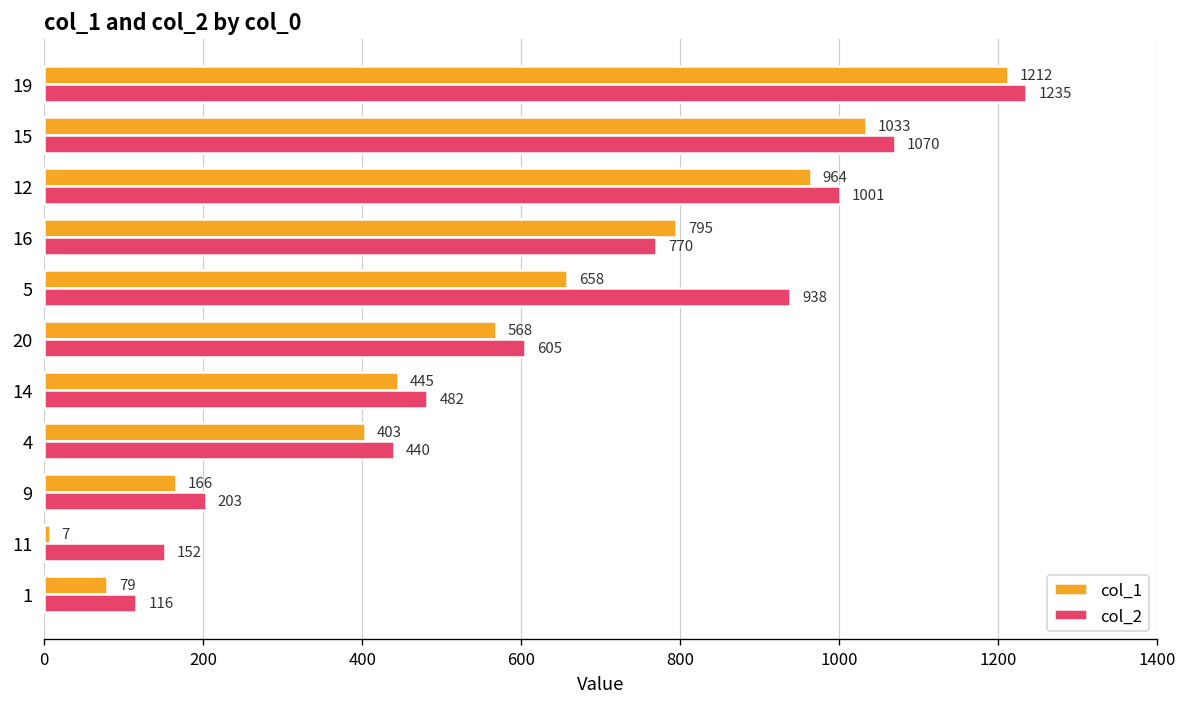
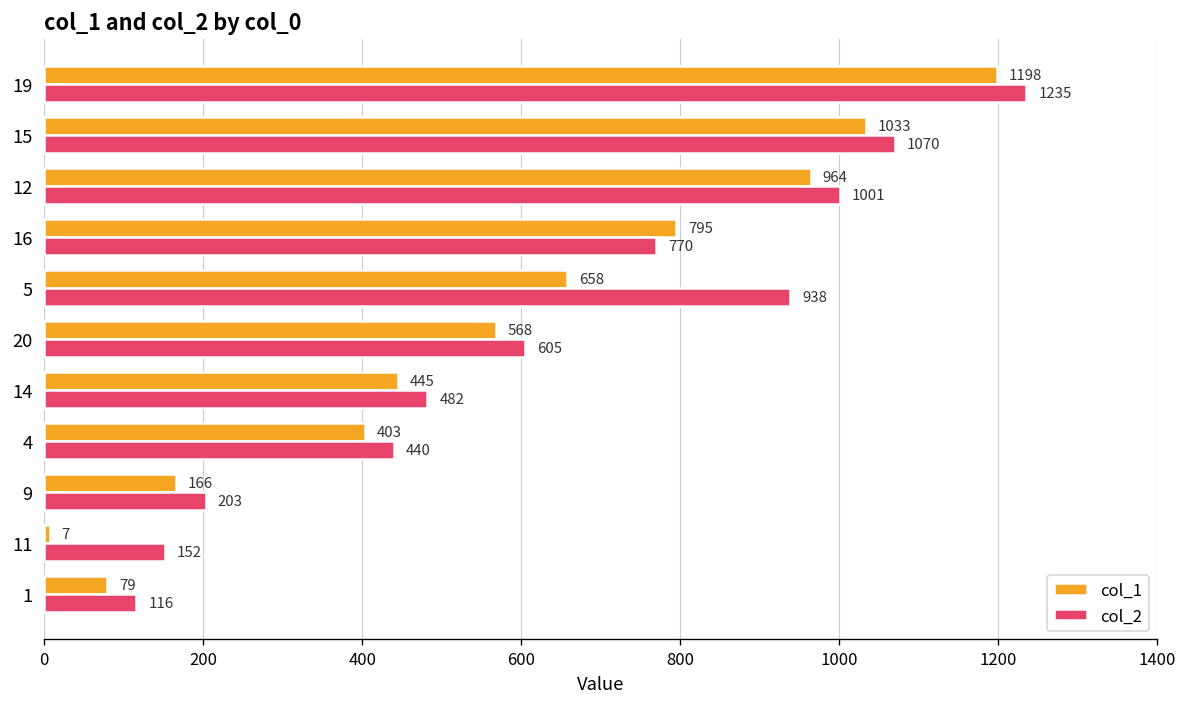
col_1, 19: 1212 -> 1198
